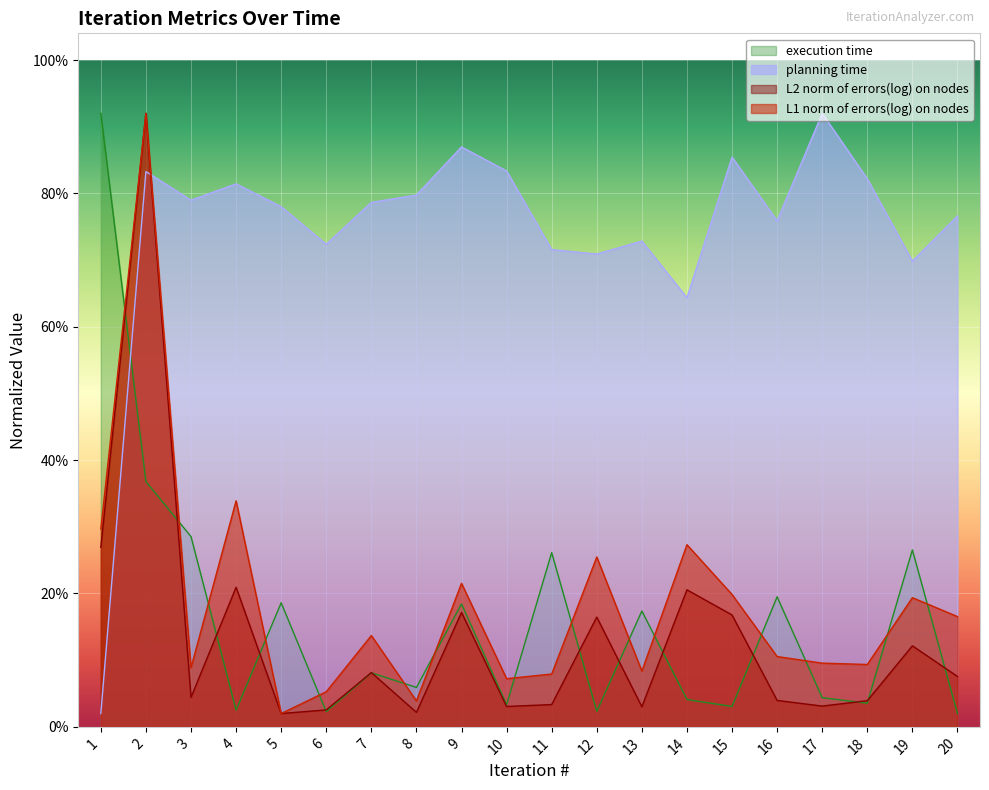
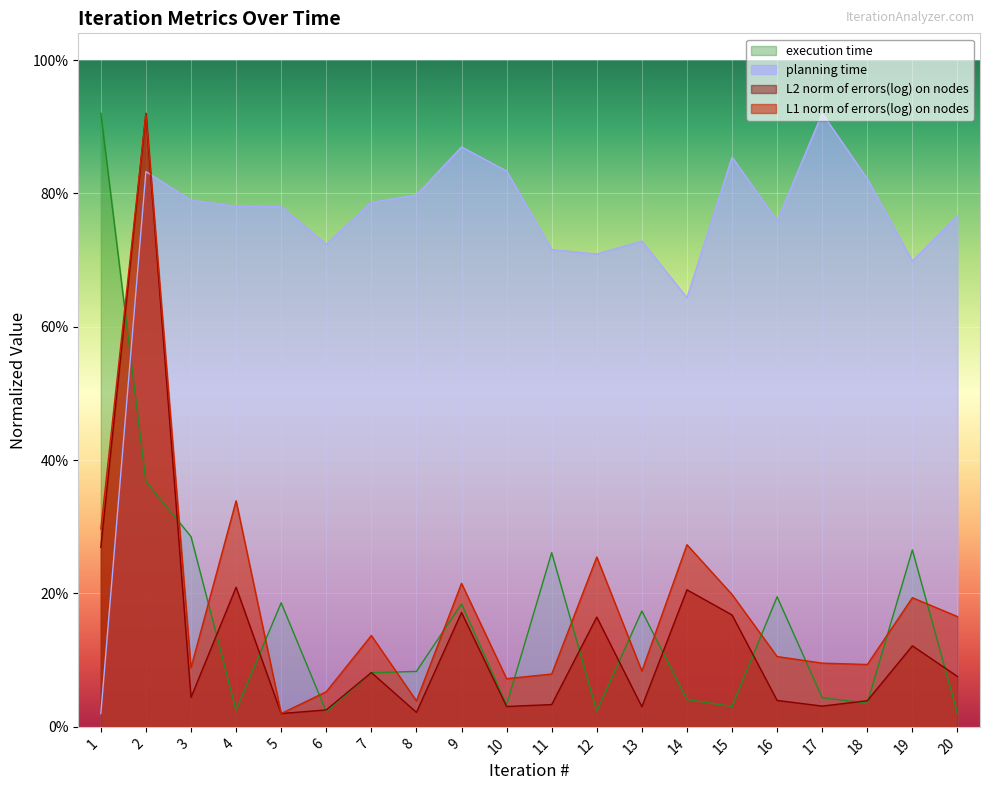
planning time, 4: 81% -> 78%
execution time, 8: 6% -> 8%
